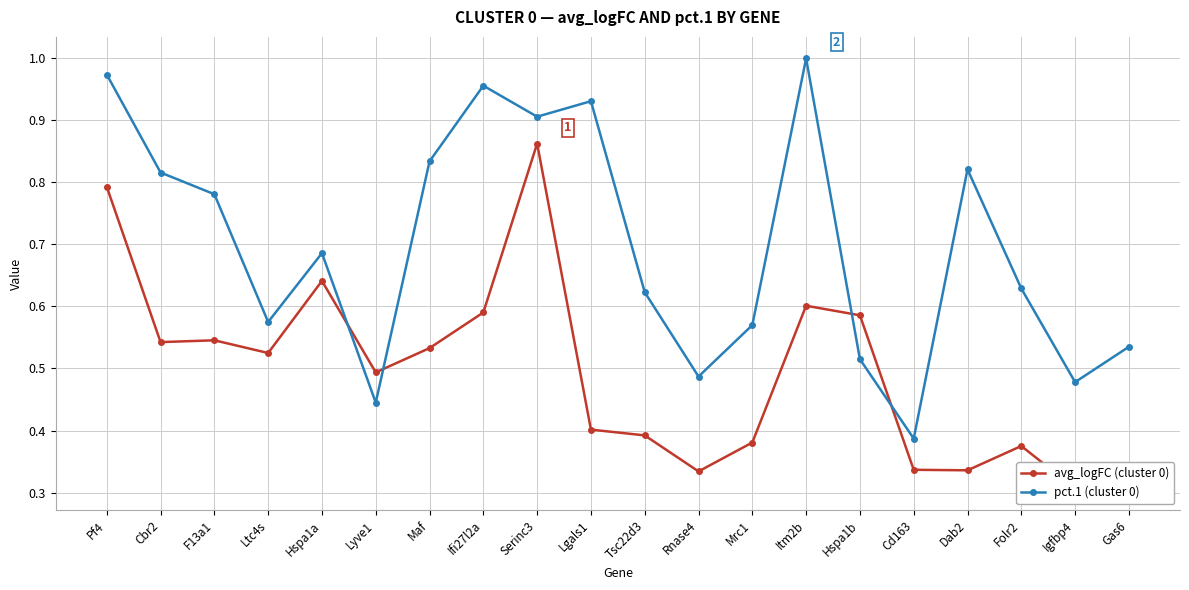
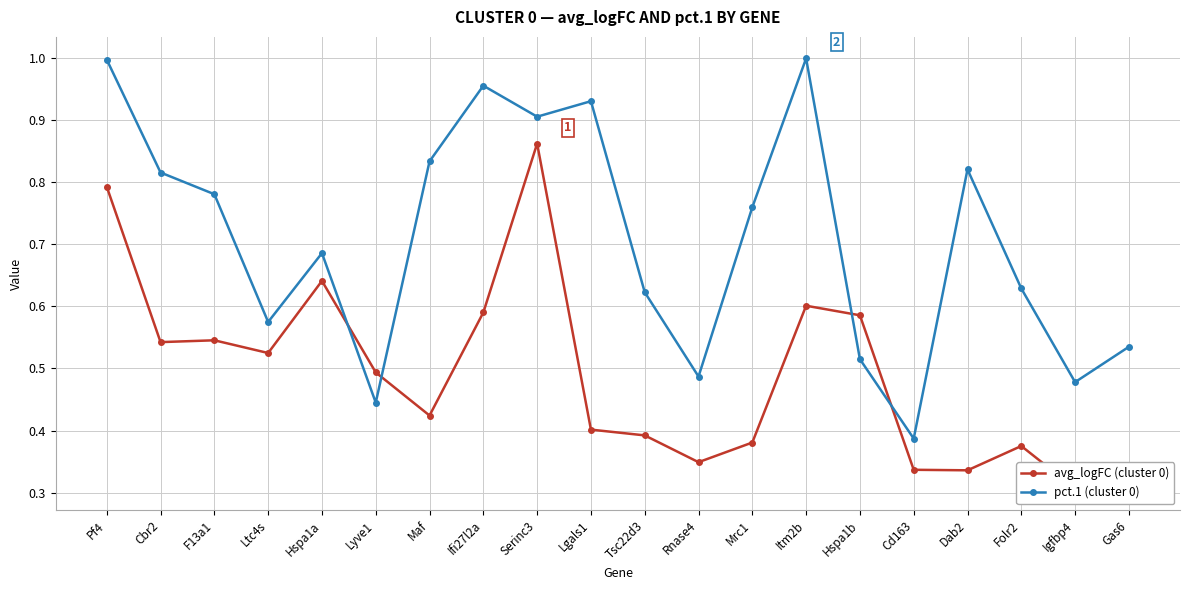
pct.1 (cluster 0), Pf4: 0.97 -> 1.00
avg_logFC (cluster 0), Maf: 0.53 -> 0.42
avg_logFC (cluster 0), Rnase4: 0.33 -> 0.35
pct.1 (cluster 0), Mrc1: 0.57 -> 0.76
